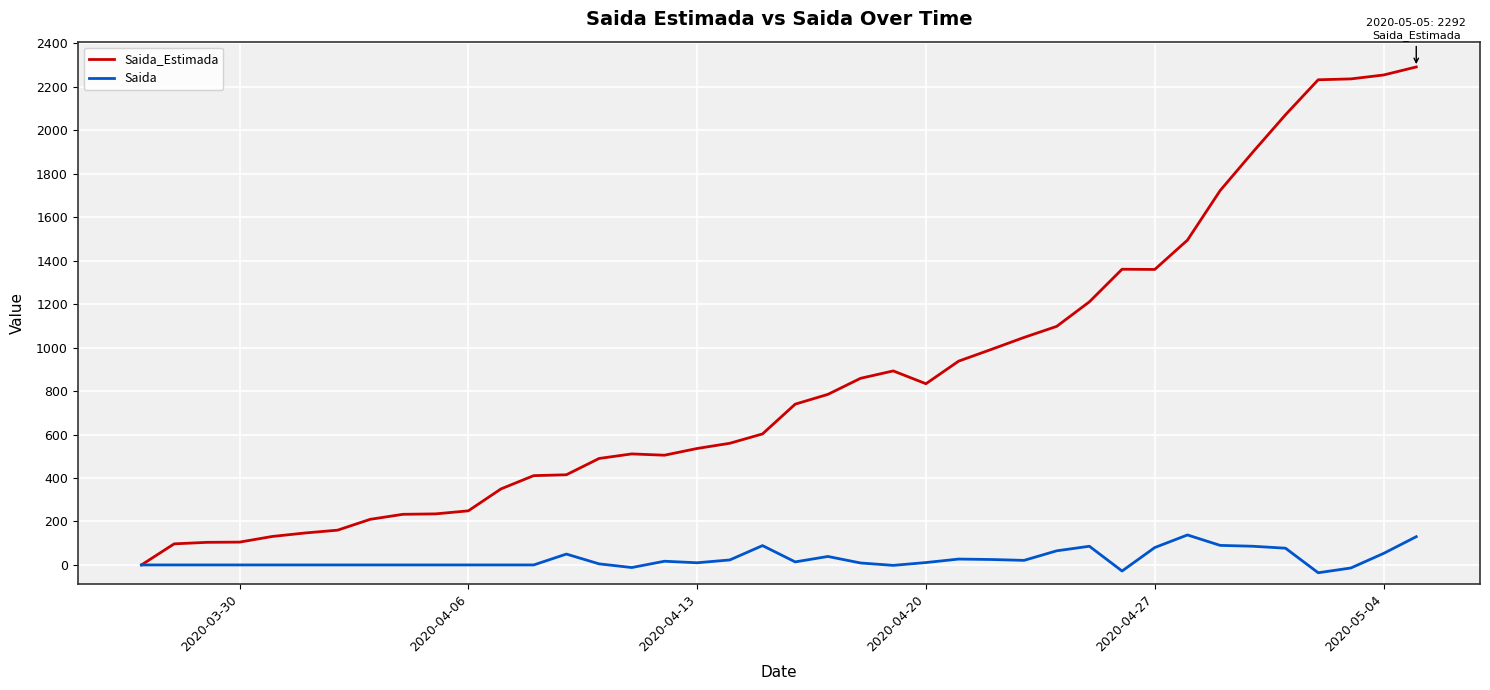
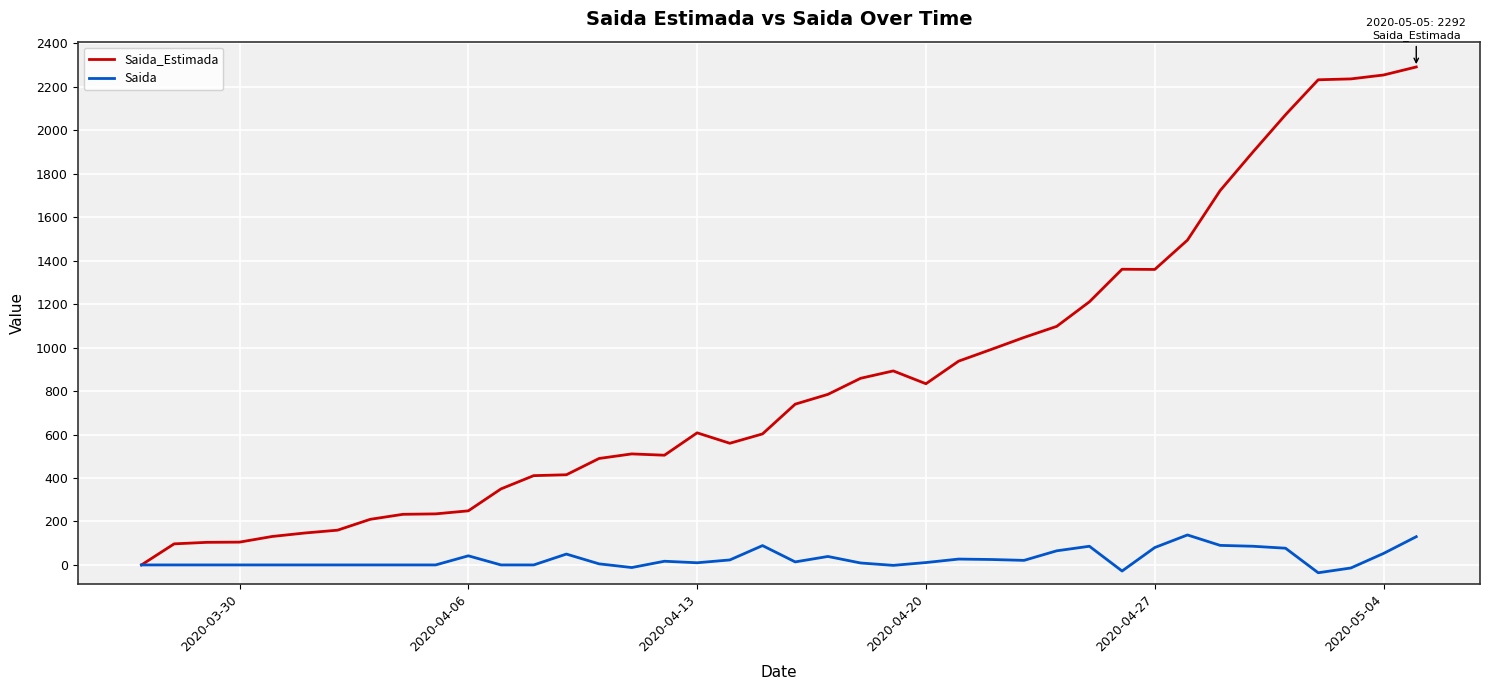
Saida, 2020-04-06: 0 -> 40
Saida_Estimada, 2020-04-13: 540 -> 610
